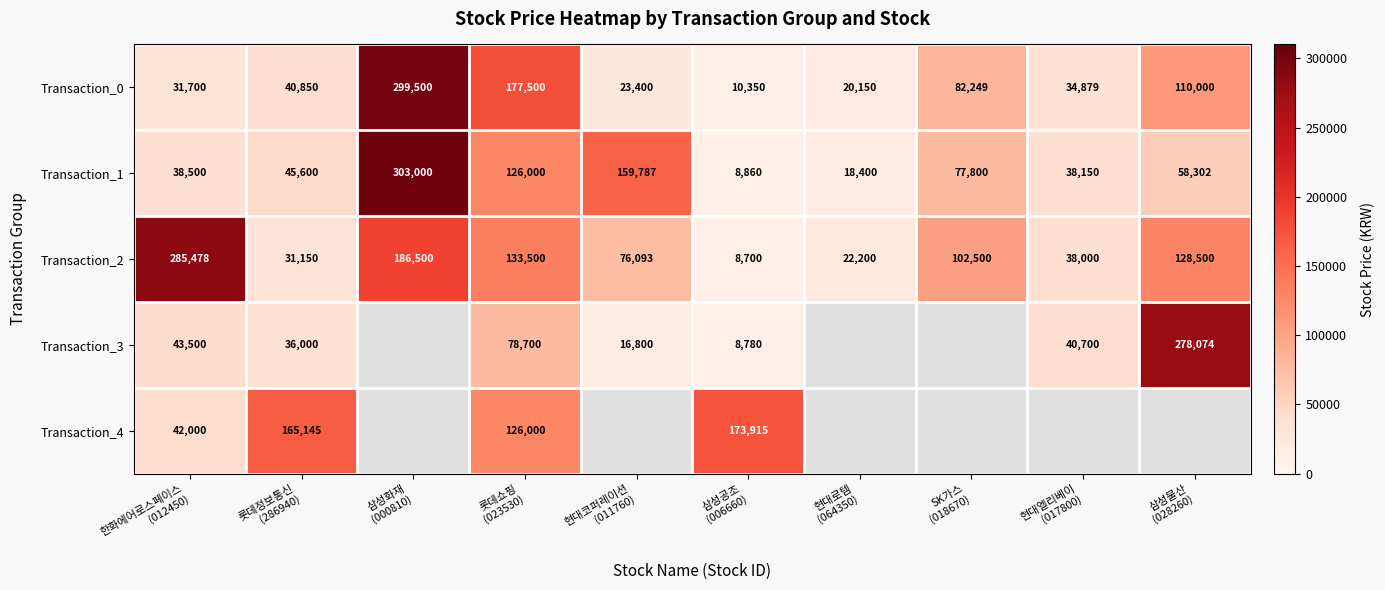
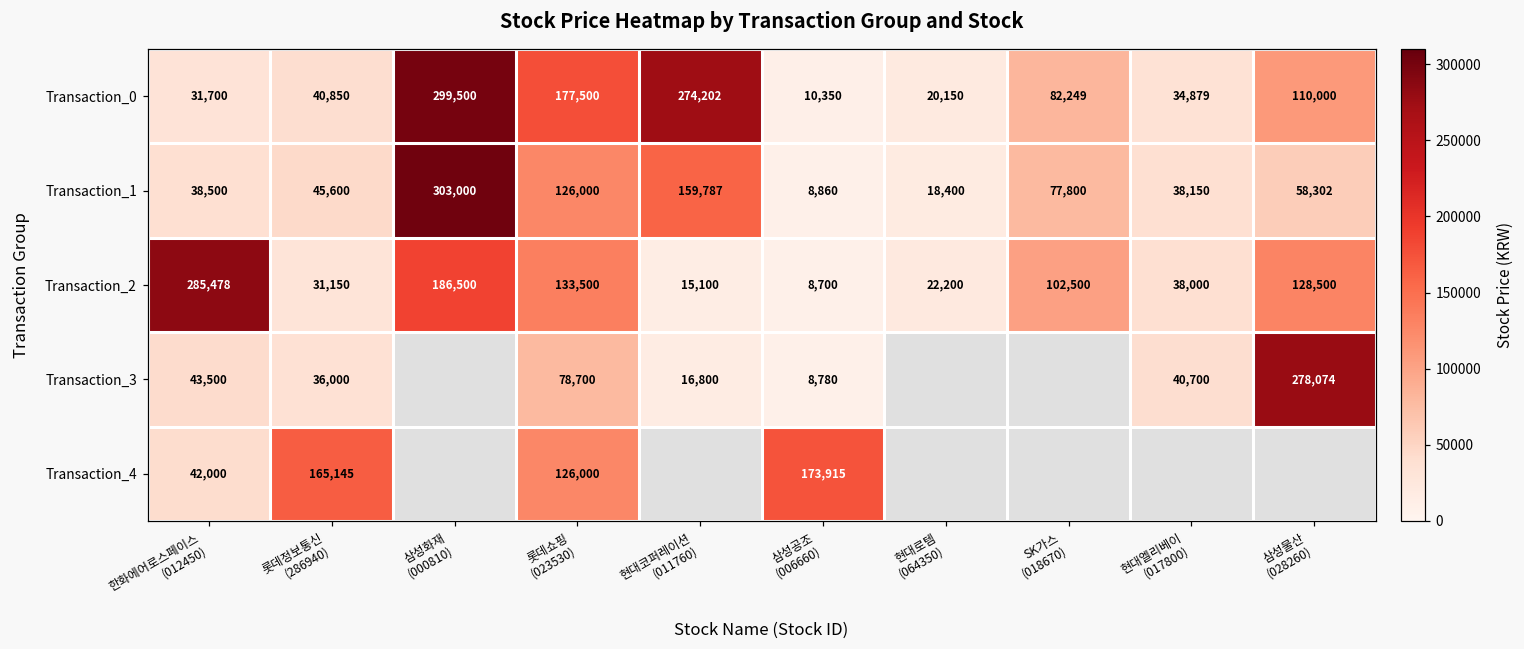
Transaction_0, 현대코퍼레이션 (011760): 23,400 -> 274,202
Transaction_2, 현대코퍼레이션 (011760): 76,093 -> 15,100
